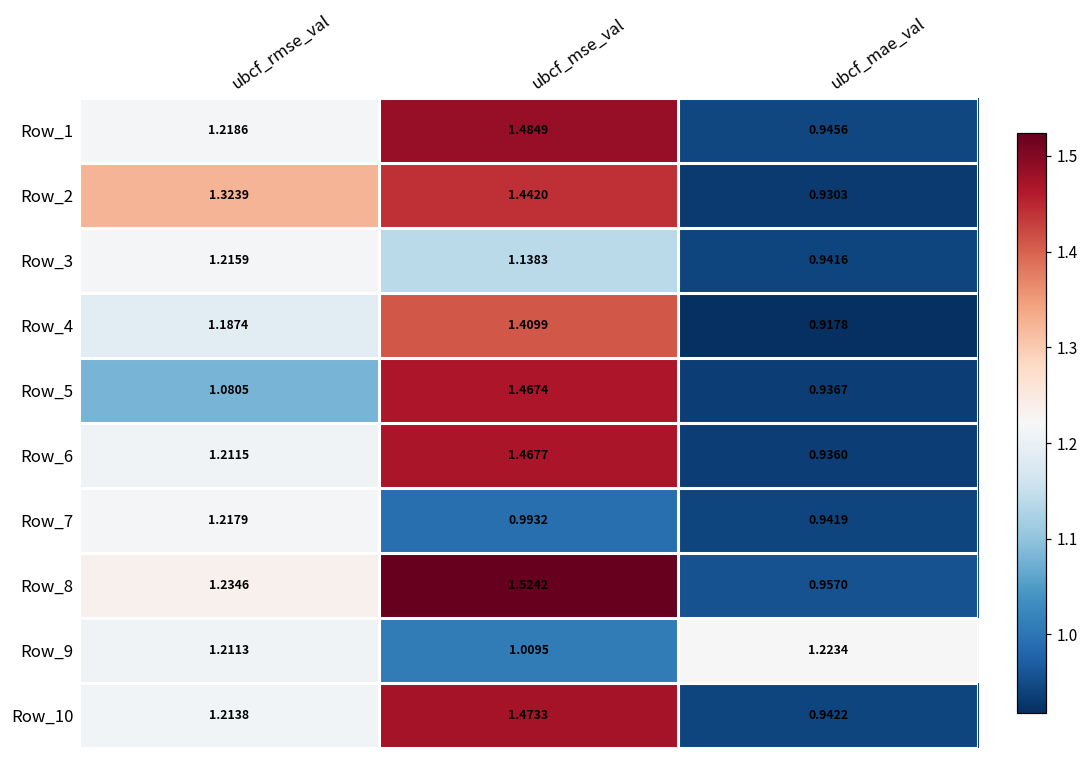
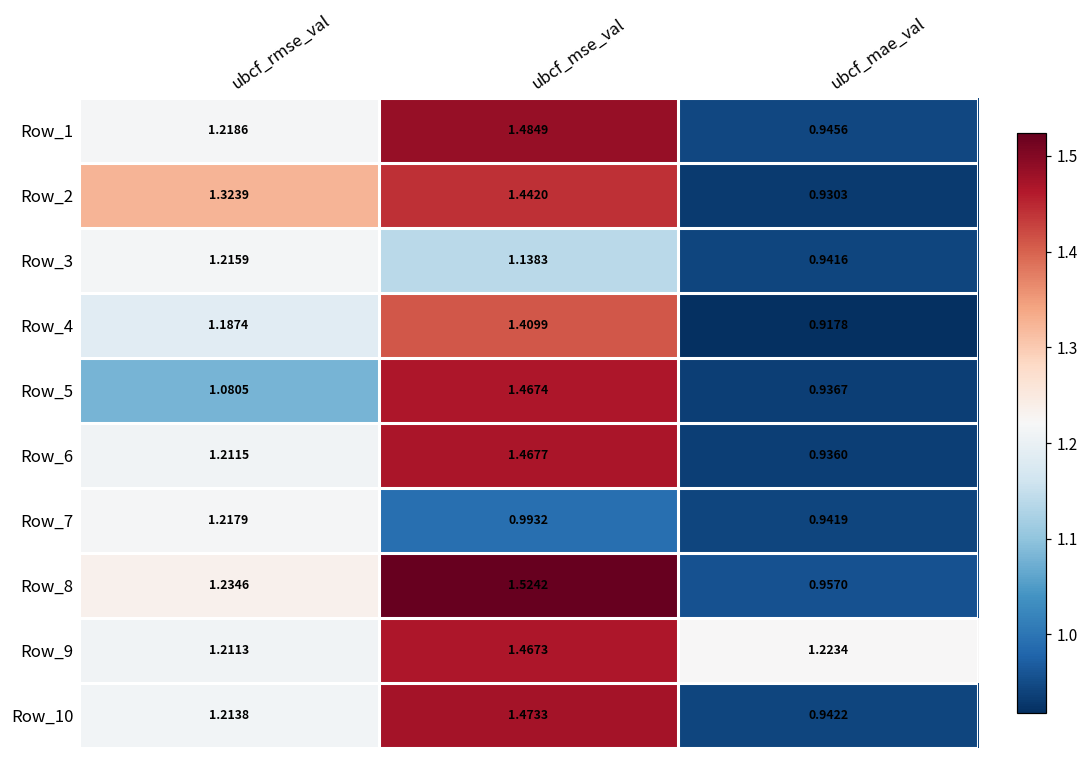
Row_9, ubcf_mse_val: 1.0095 -> 1.4673
